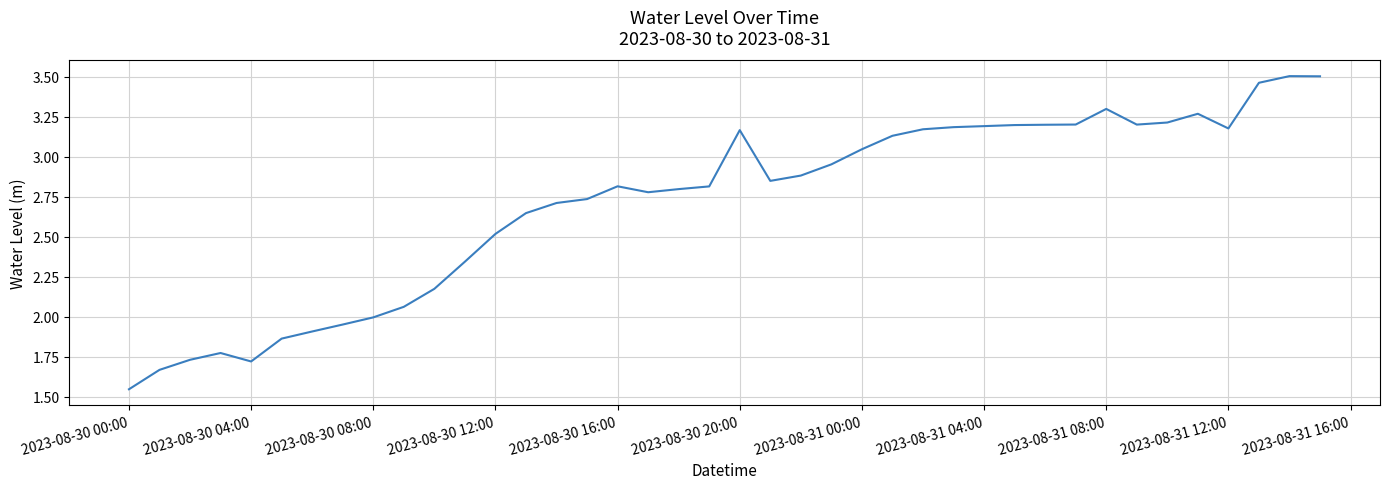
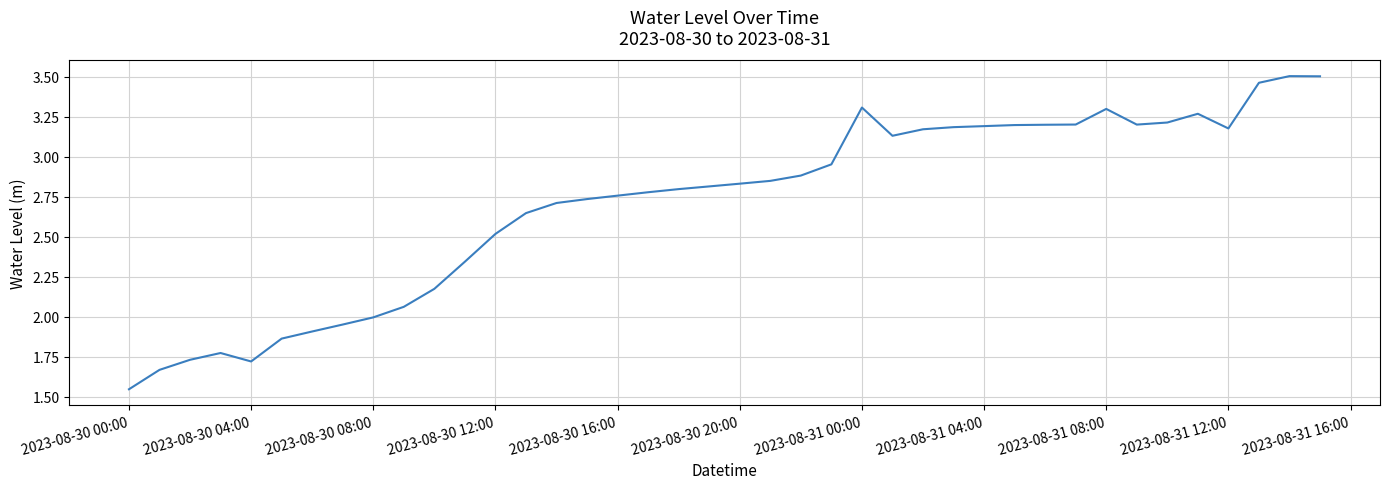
2023-08-30 16:00: 2.81 -> 2.76
2023-08-30 20:00: 3.17 -> 2.83
2023-08-31 00:00: 3.05 -> 3.31
